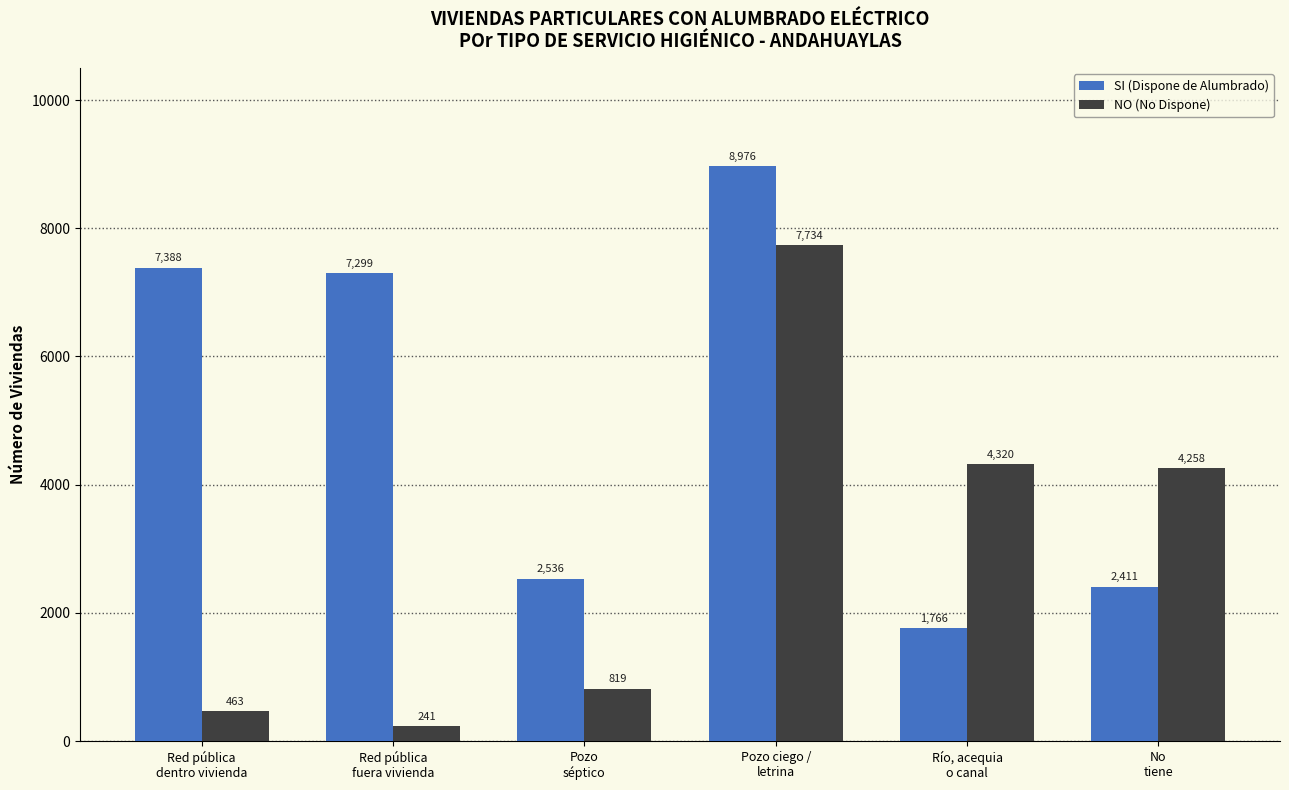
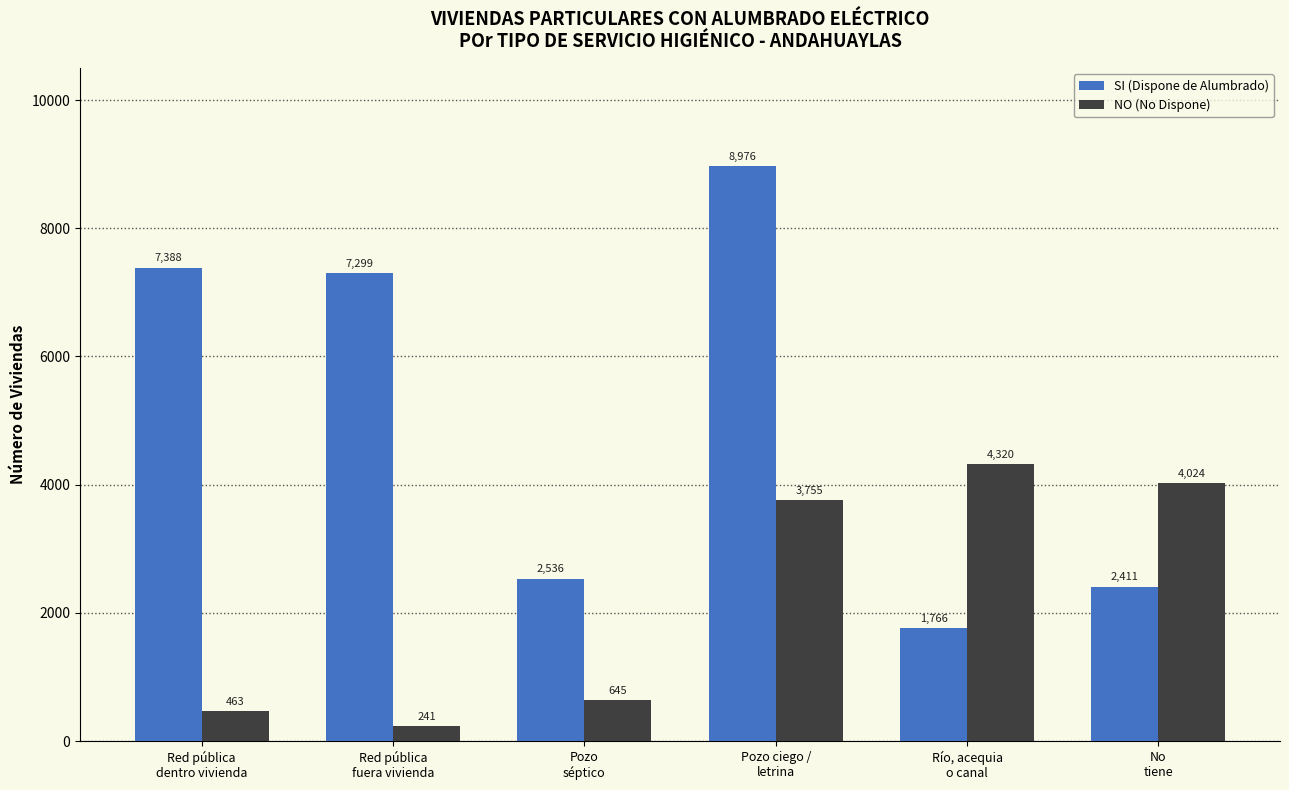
NO (No Dispone), Pozo séptico: 819 -> 645
NO (No Dispone), Pozo ciego / letrina: 7,734 -> 3,755
NO (No Dispone), No tiene: 4,258 -> 4,024
